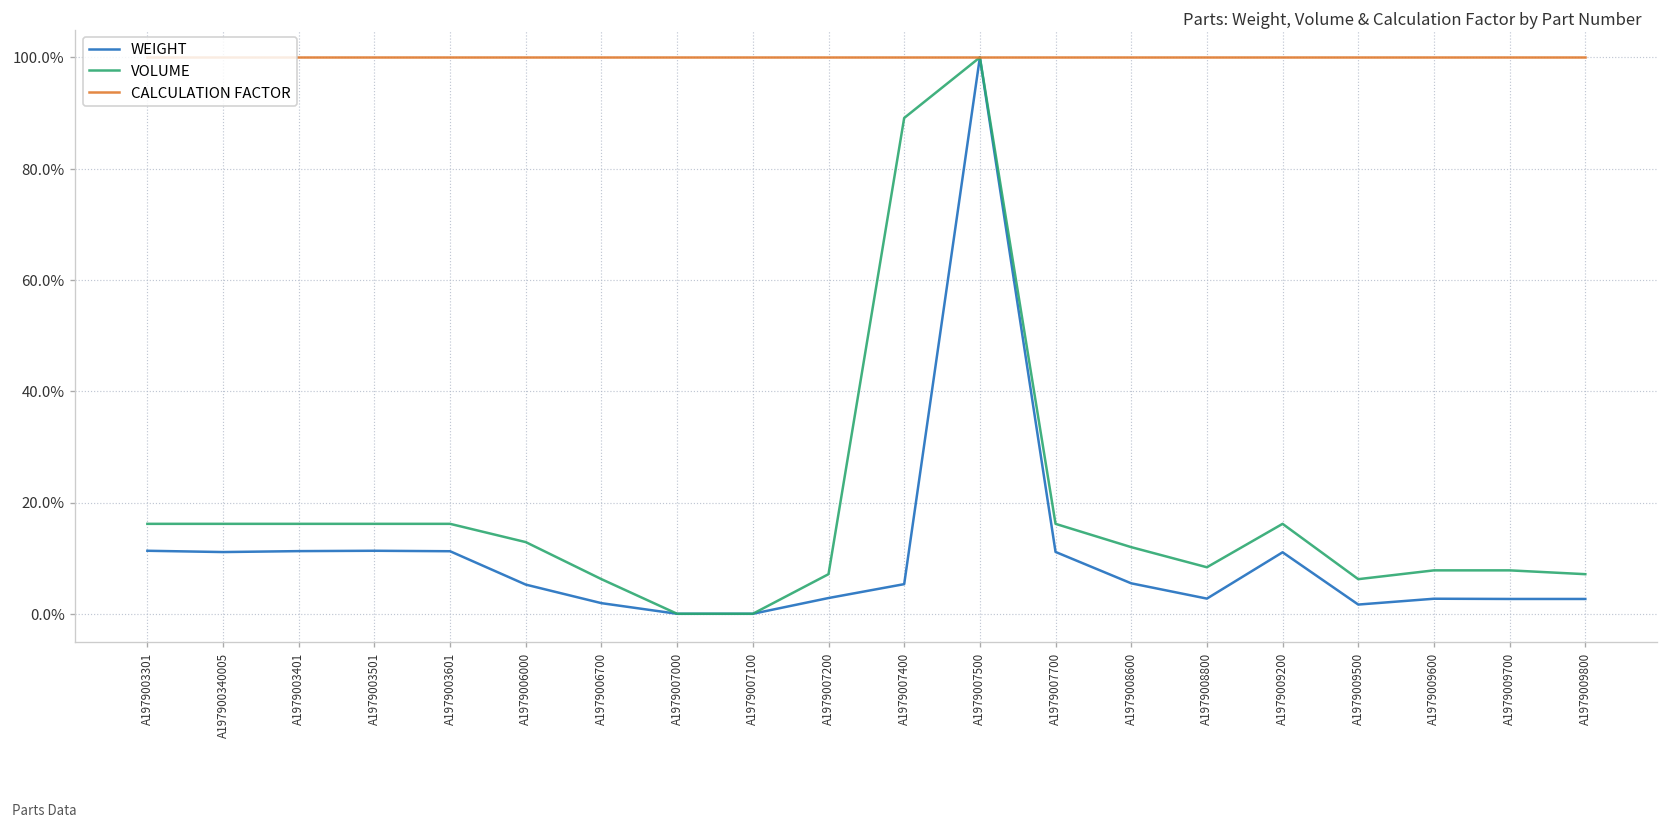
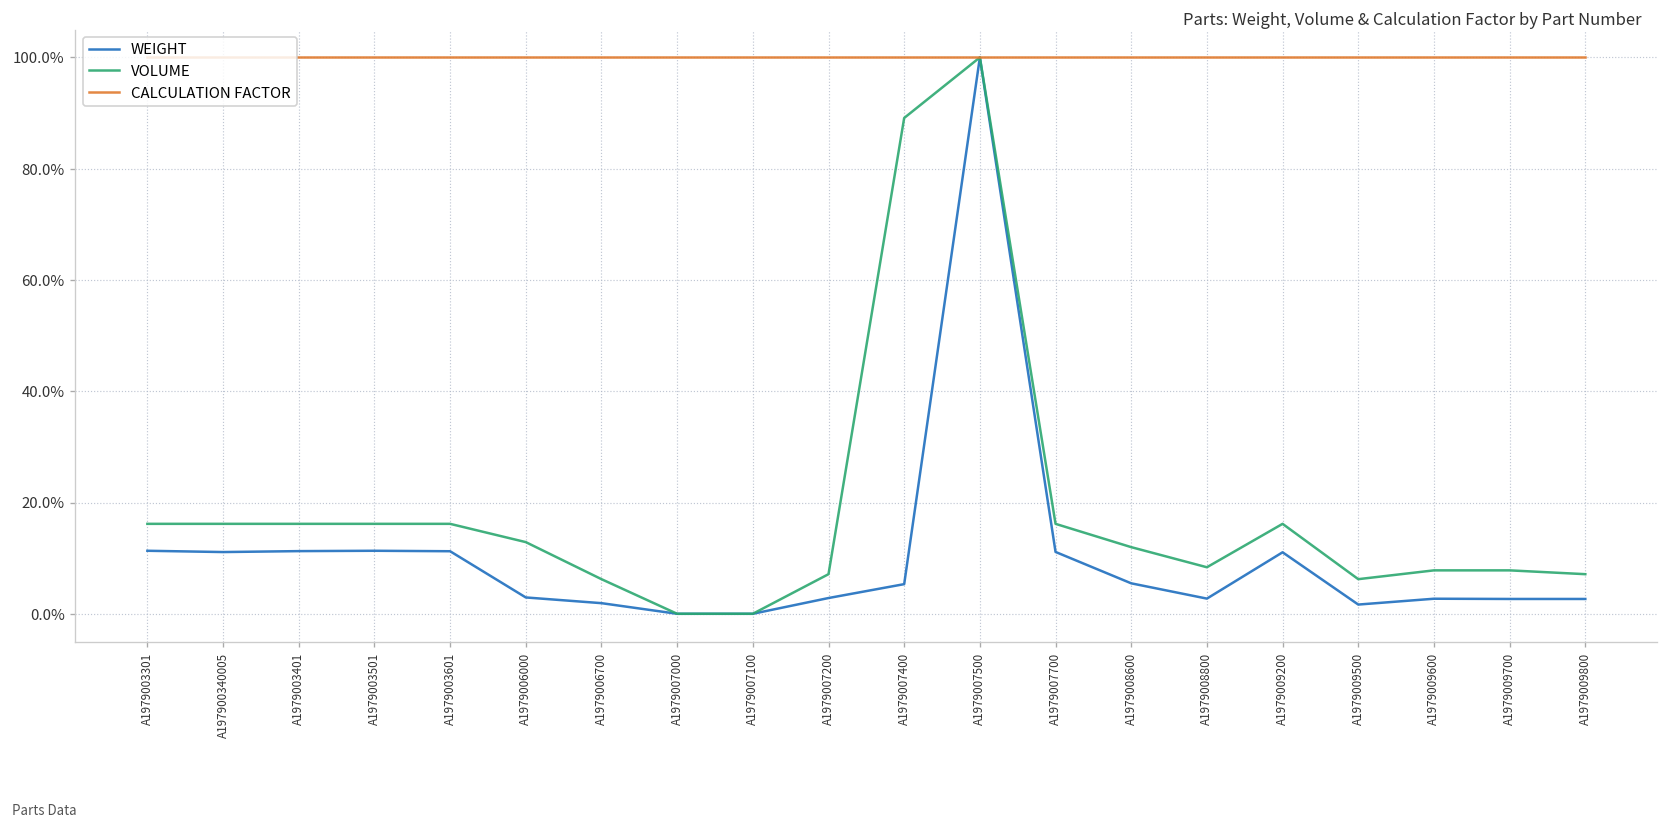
WEIGHT, A1979006000: 5% -> 3%
